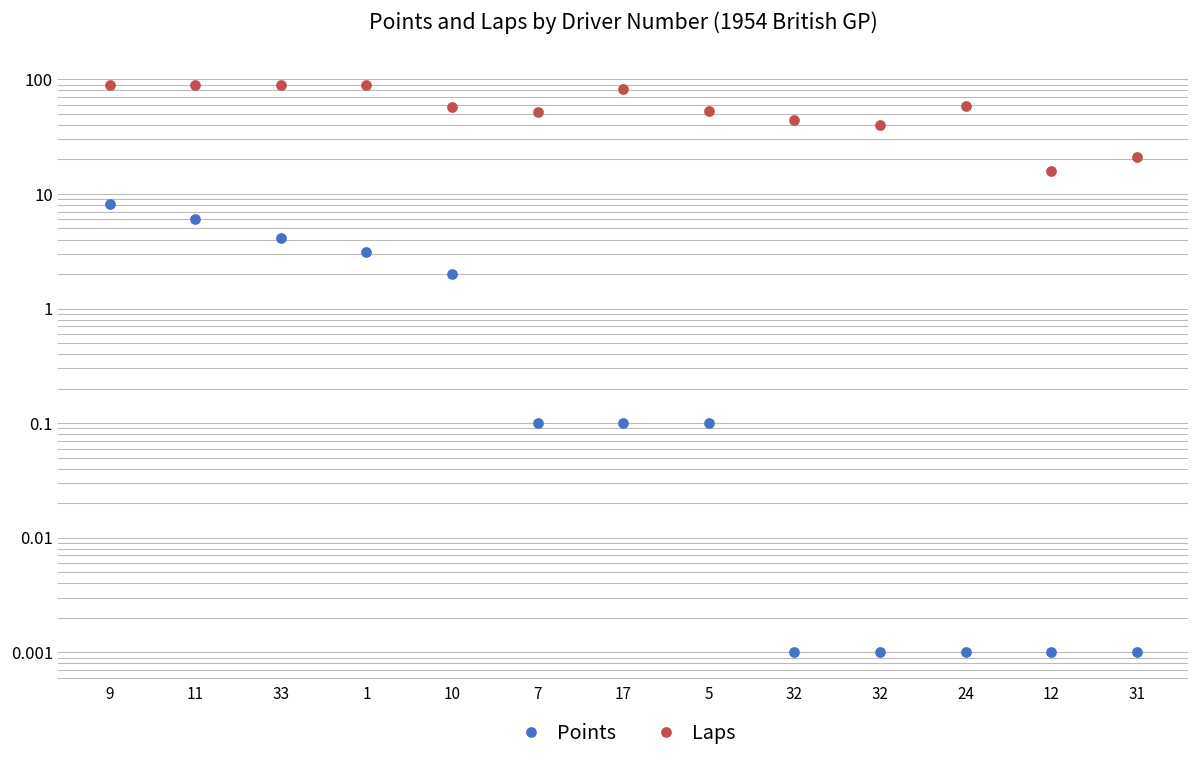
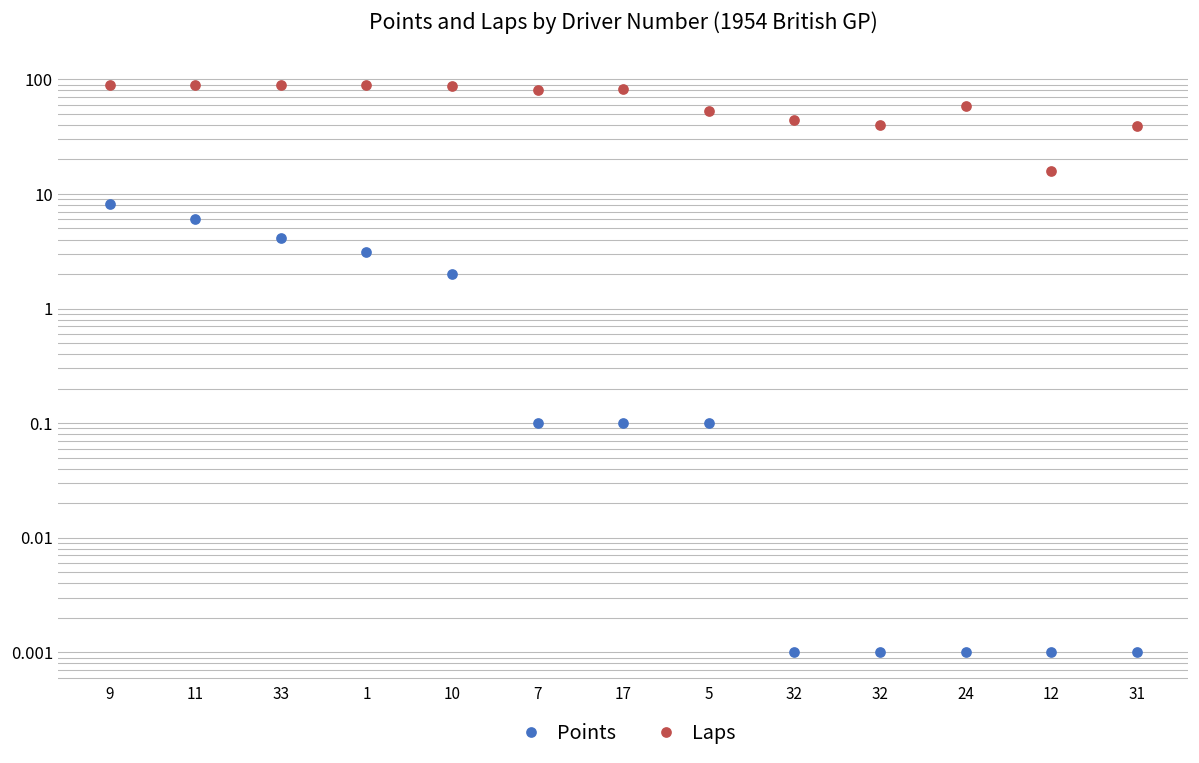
Laps, 10: 60 -> 90
Laps, 7: 50 -> 80
Laps, 31: 21 -> 39
